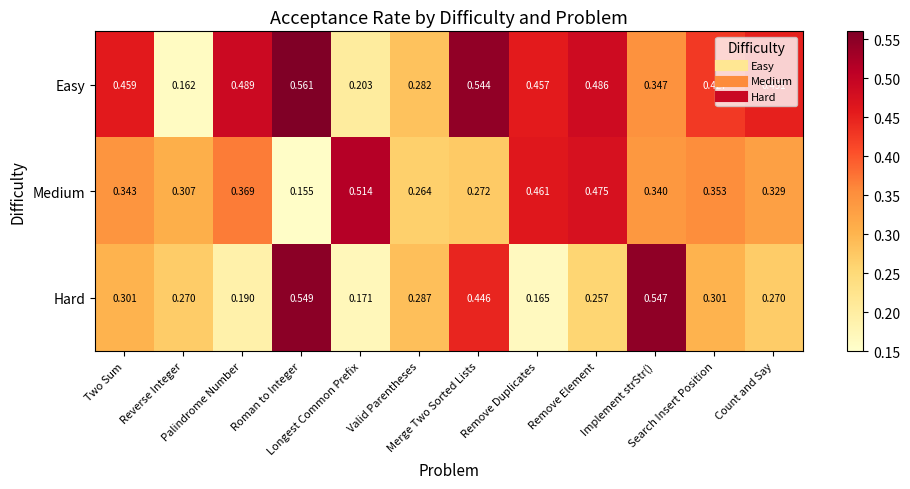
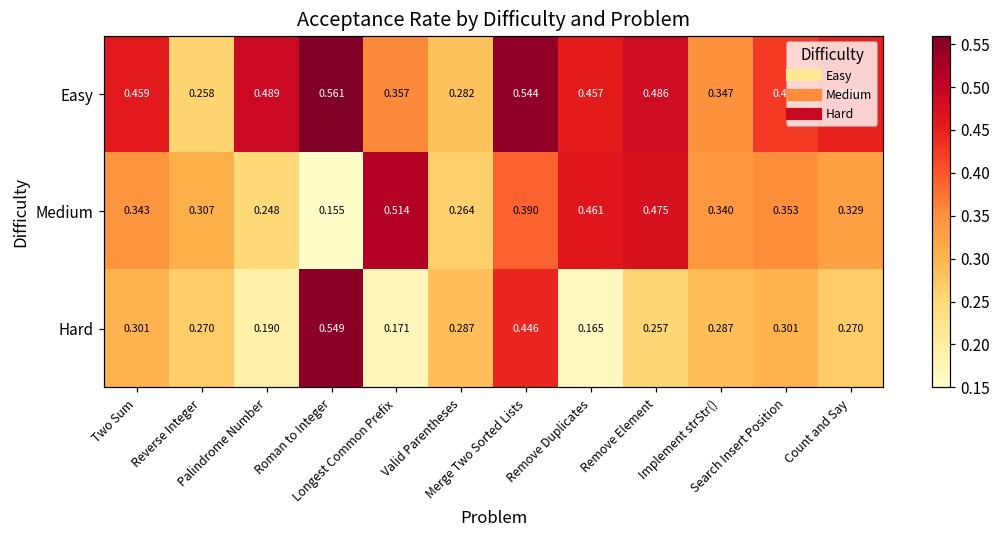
Easy, Reverse Integer: 0.162 -> 0.258
Easy, Longest Common Prefix: 0.203 -> 0.357
Medium, Palindrome Number: 0.369 -> 0.248
Medium, Merge Two Sorted Lists: 0.272 -> 0.390
Hard, Implement strStr(): 0.547 -> 0.287
